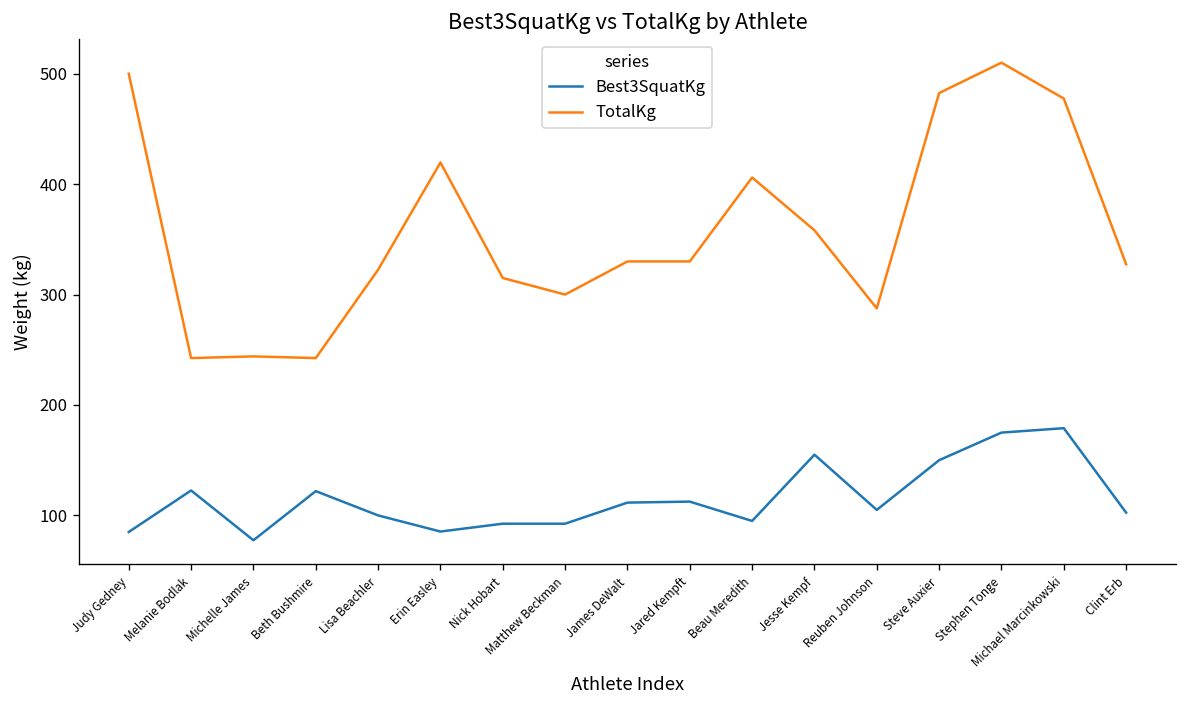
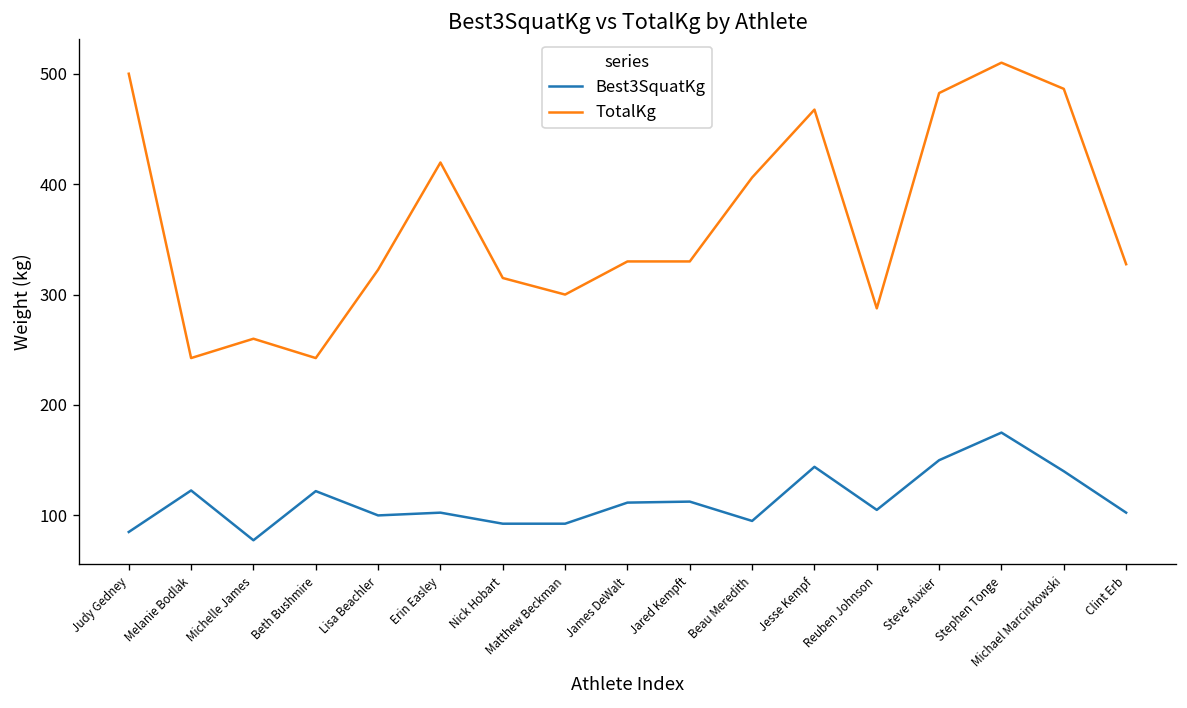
TotalKg, Michelle James: 240 -> 260
Best3SquatKg, Erin Easley: 90 -> 100
Best3SquatKg, Jesse Kempf: 160 -> 140
TotalKg, Jesse Kempf: 360 -> 470
Best3SquatKg, Michael Marcinkowski: 180 -> 140
TotalKg, Michael Marcinkowski: 480 -> 490
